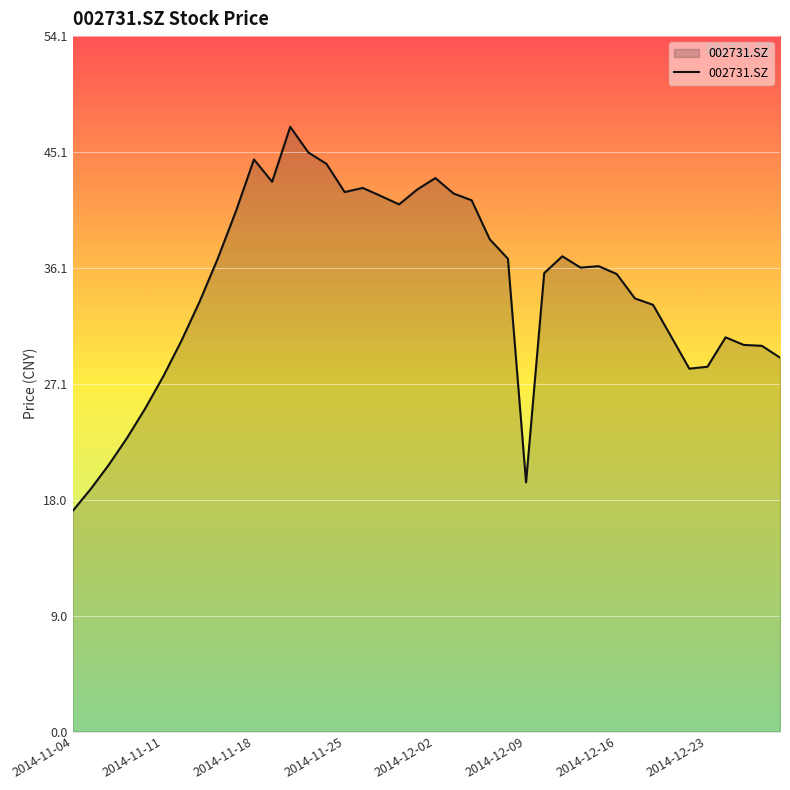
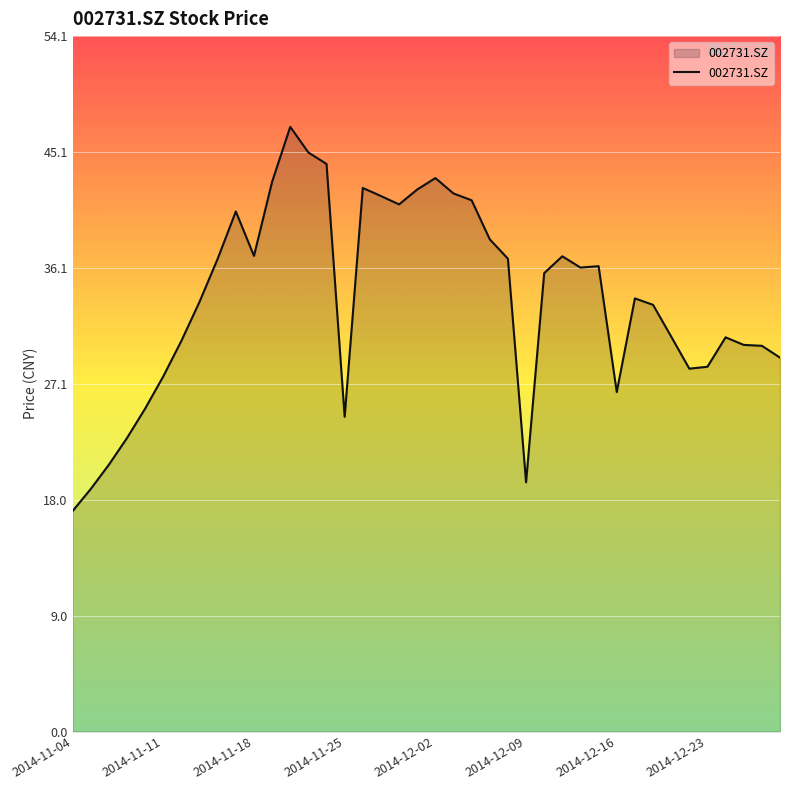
2014-11-18: 44.5 -> 37.0
2014-11-25: 42.0 -> 24.5
2014-12-16: 35.6 -> 26.4
